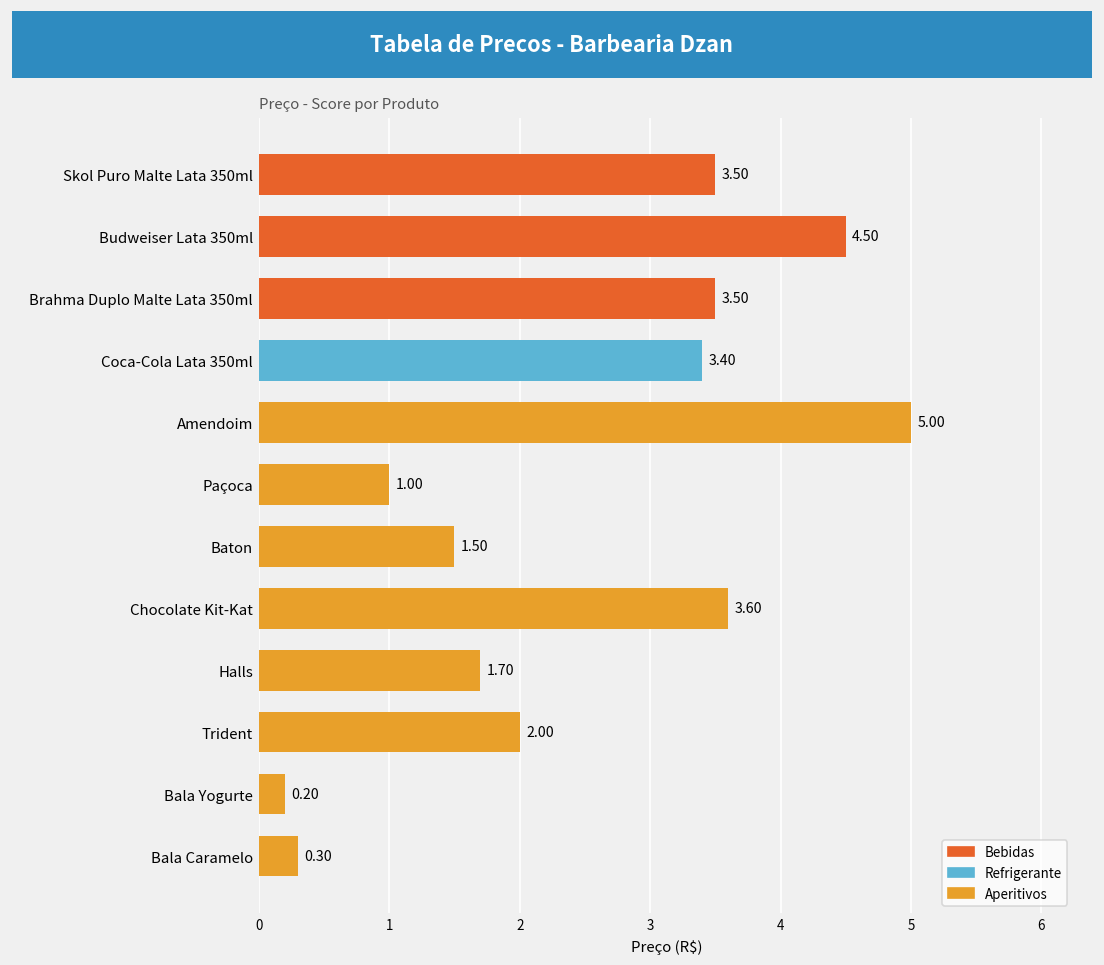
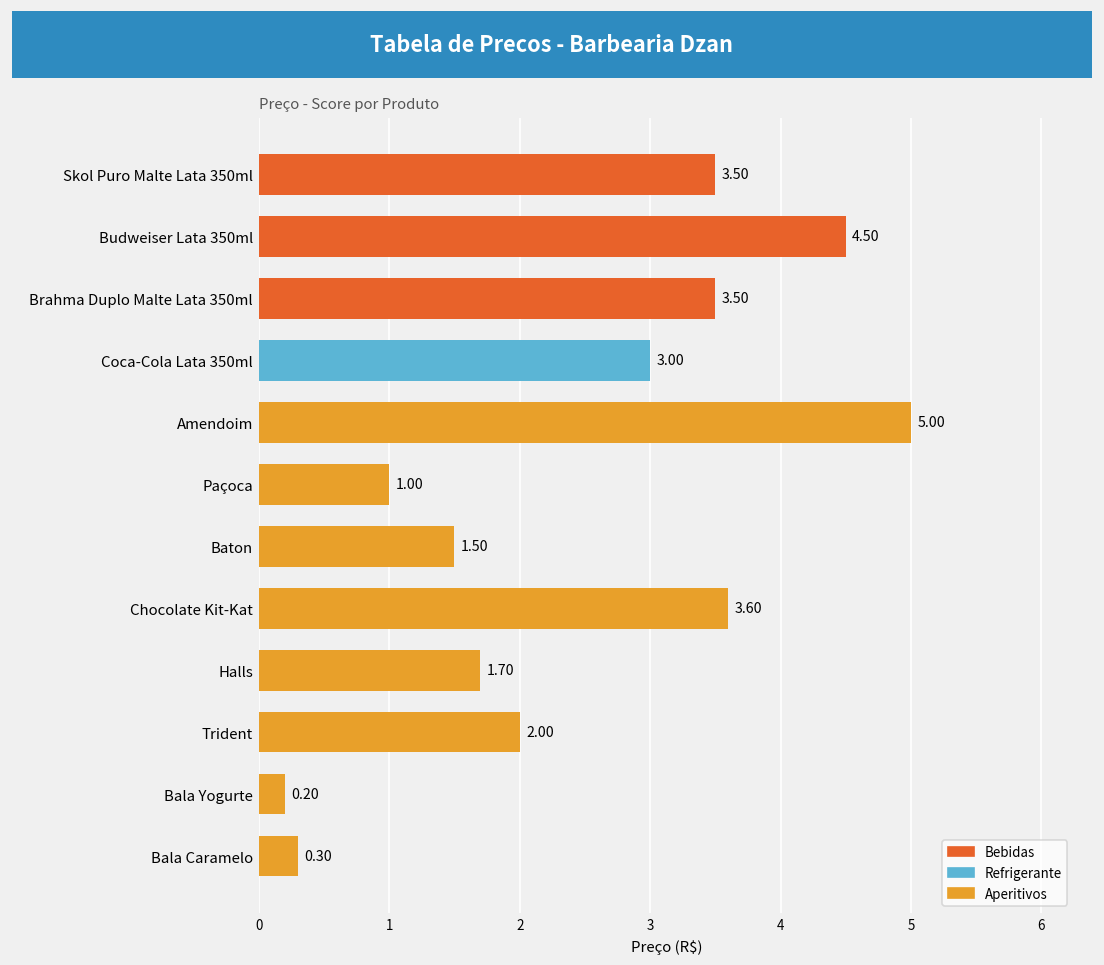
Coca-Cola Lata 350ml: 3.40 -> 3.00
